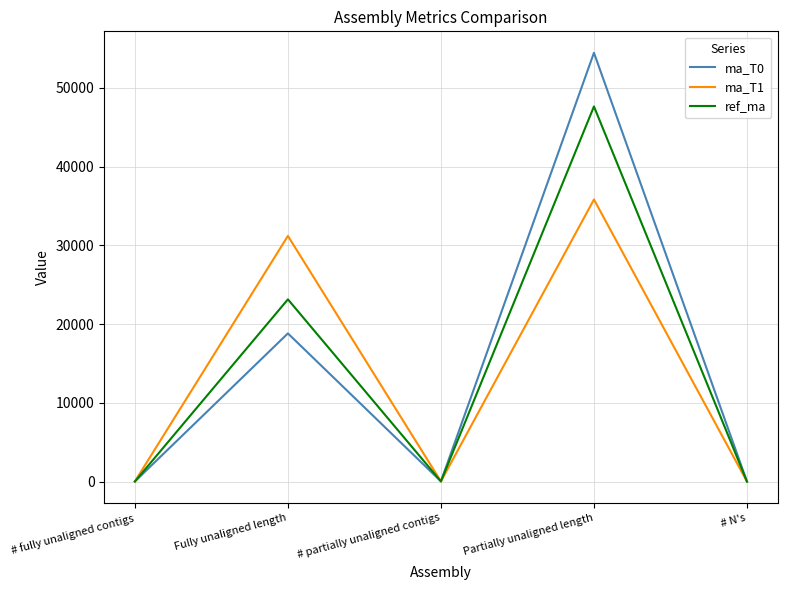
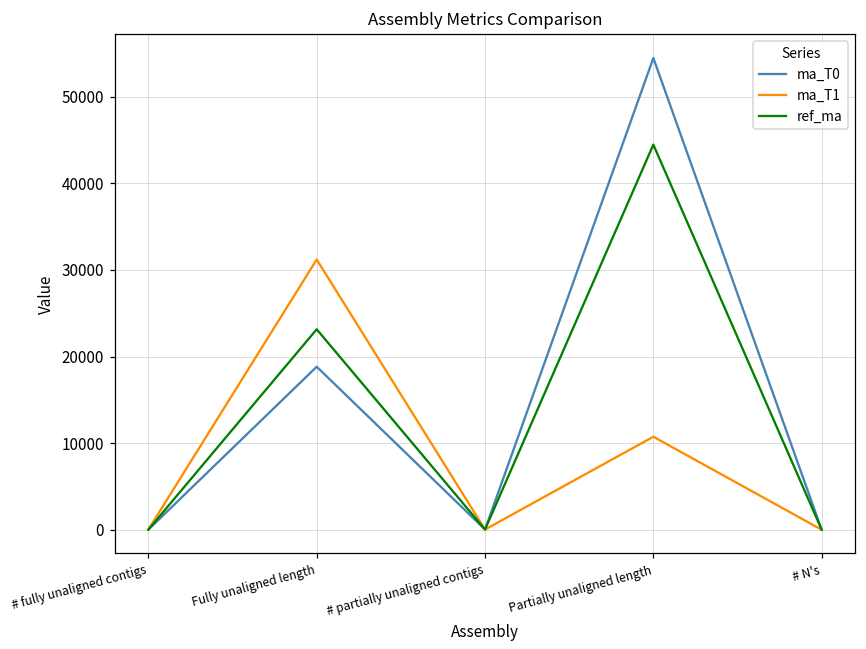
ma_T1, Partially unaligned length: 36000 -> 11000
ref_ma, Partially unaligned length: 48000 -> 44000
